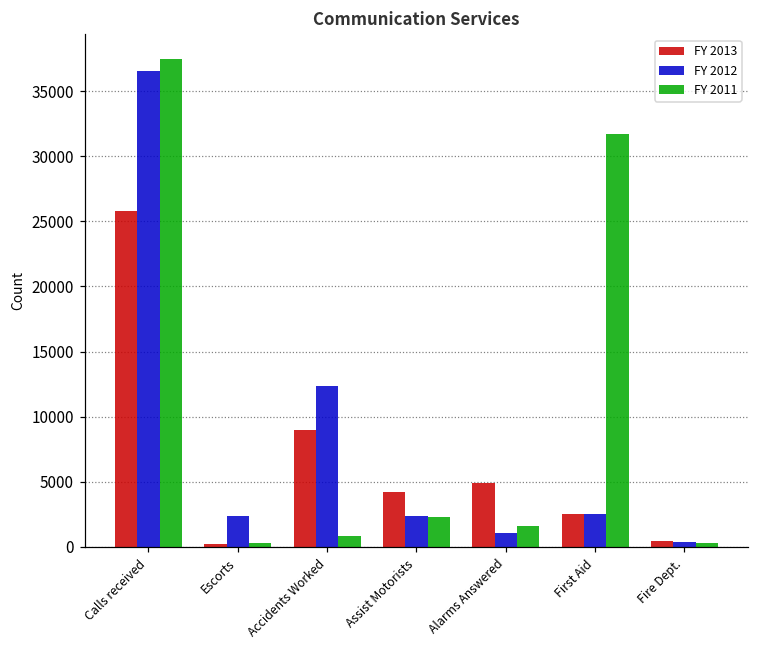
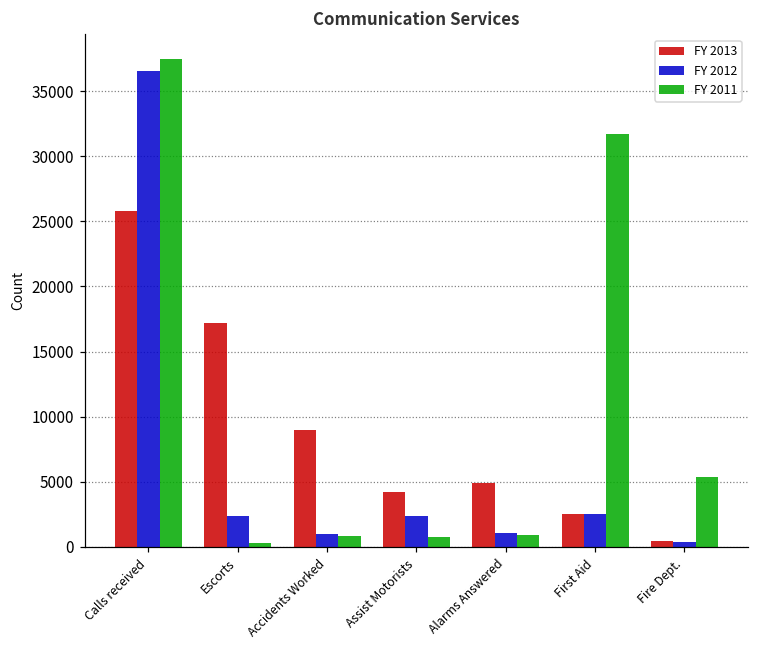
FY 2013, Escorts: 200 -> 17200
FY 2012, Accidents Worked: 12400 -> 1000
FY 2011, Assist Motorists: 2300 -> 800
FY 2011, Alarms Answered: 1600 -> 900
FY 2011, Fire Dept.: 300 -> 5300
